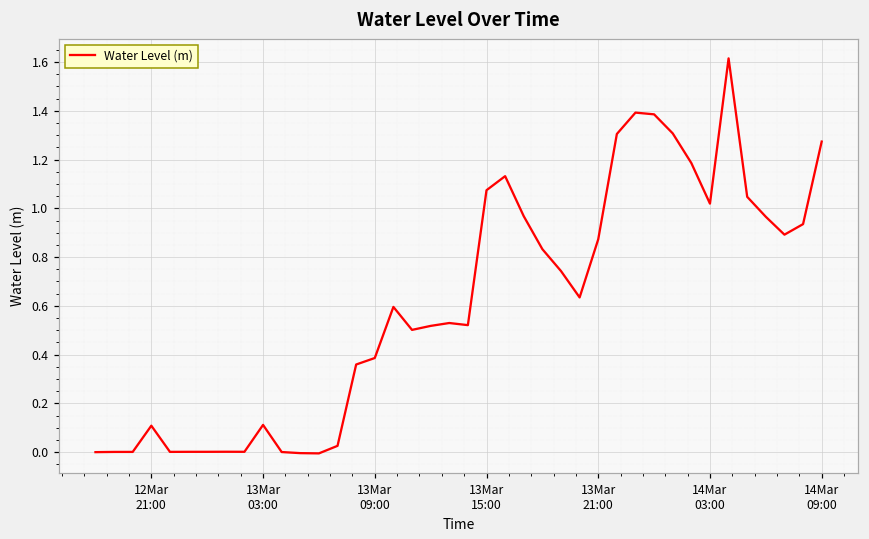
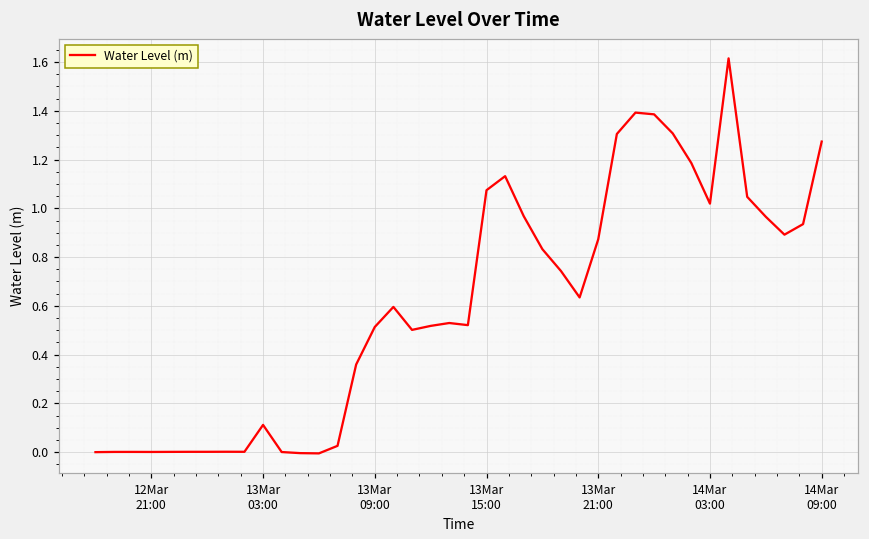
12Mar 21:00: 0.11 -> 0.00
13Mar 09:00: 0.39 -> 0.51
